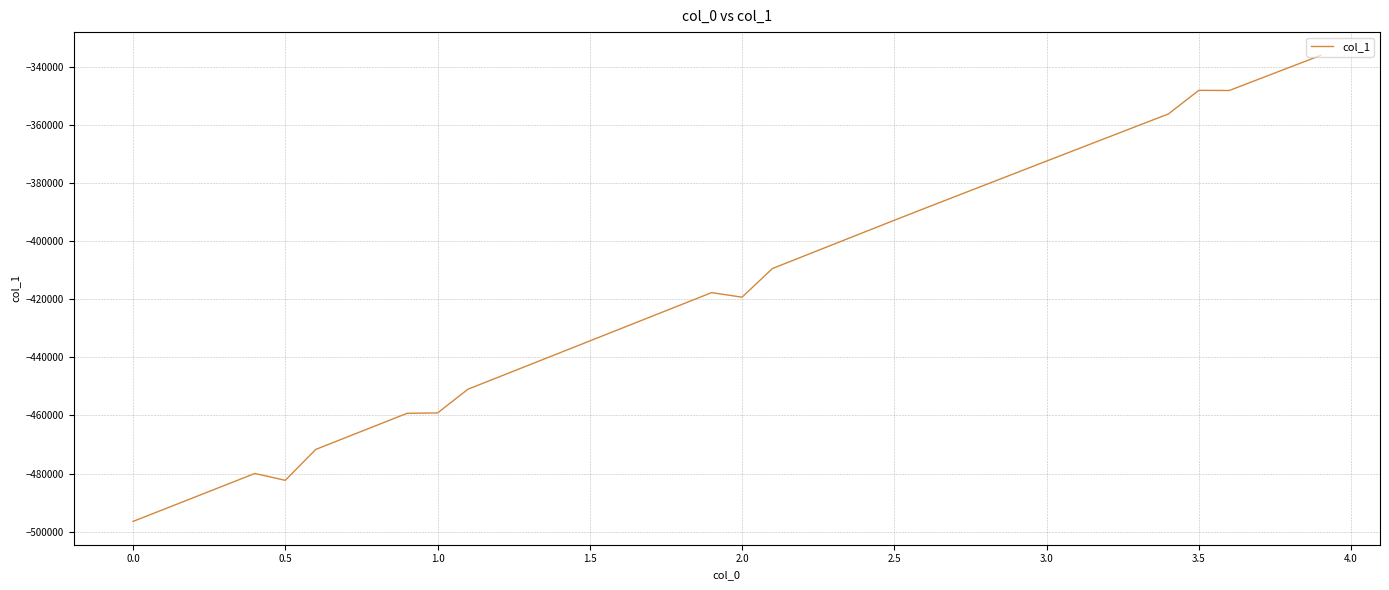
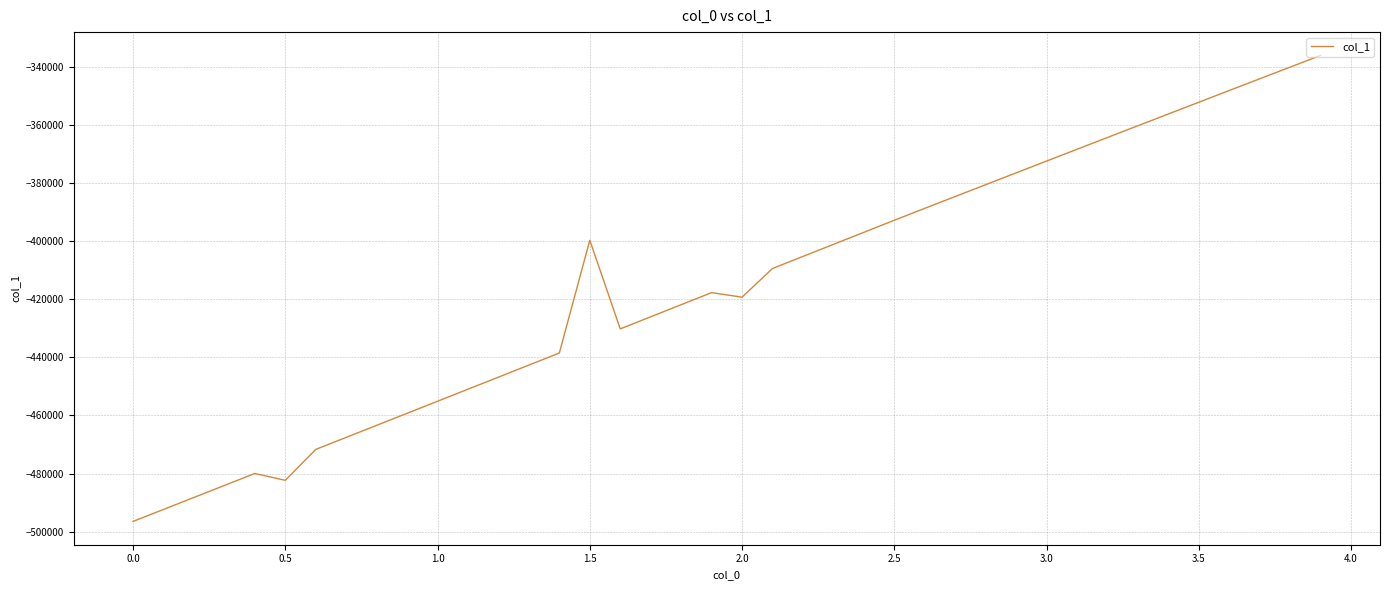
1.0: -459000 -> -455000
1.5: -434000 -> -400000
3.5: -348000 -> -352000
